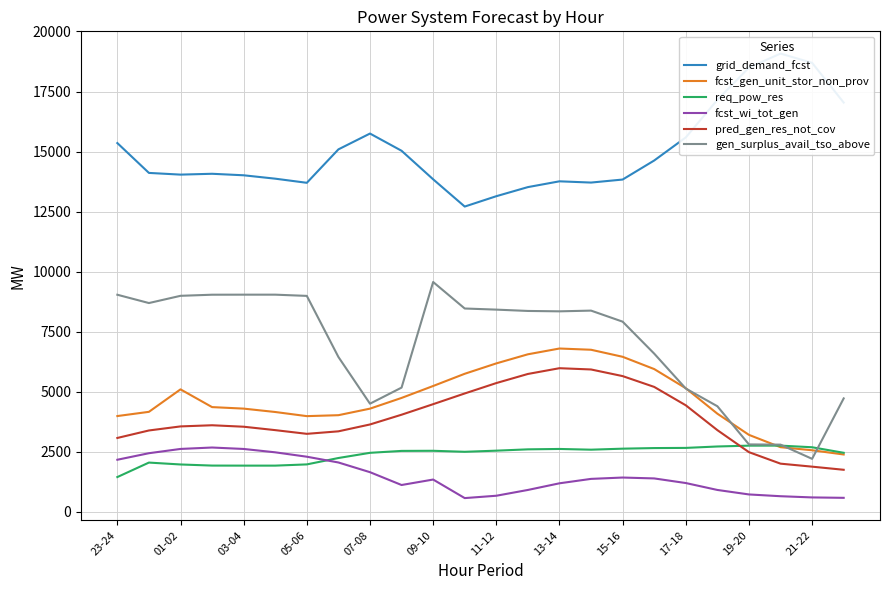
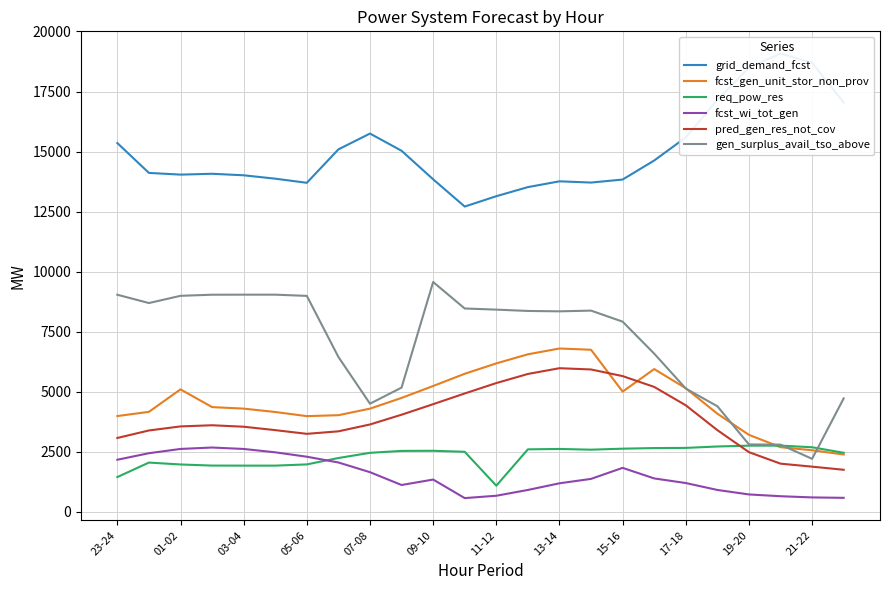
req_pow_res, 11-12: 2500 -> 1100
fcst_gen_unit_stor_non_prov, 15-16: 6500 -> 5000
fcst_wi_tot_gen, 15-16: 1400 -> 1800
